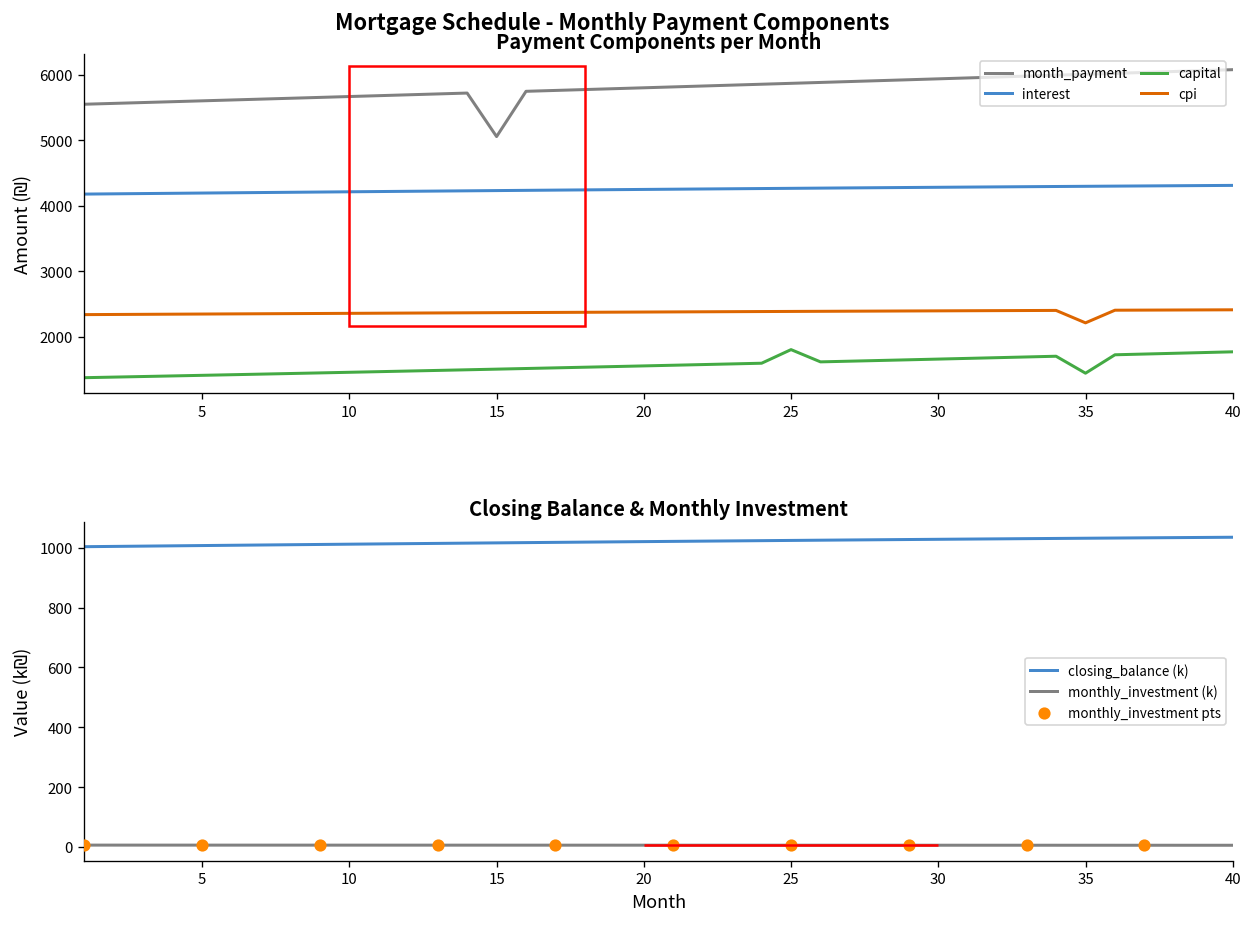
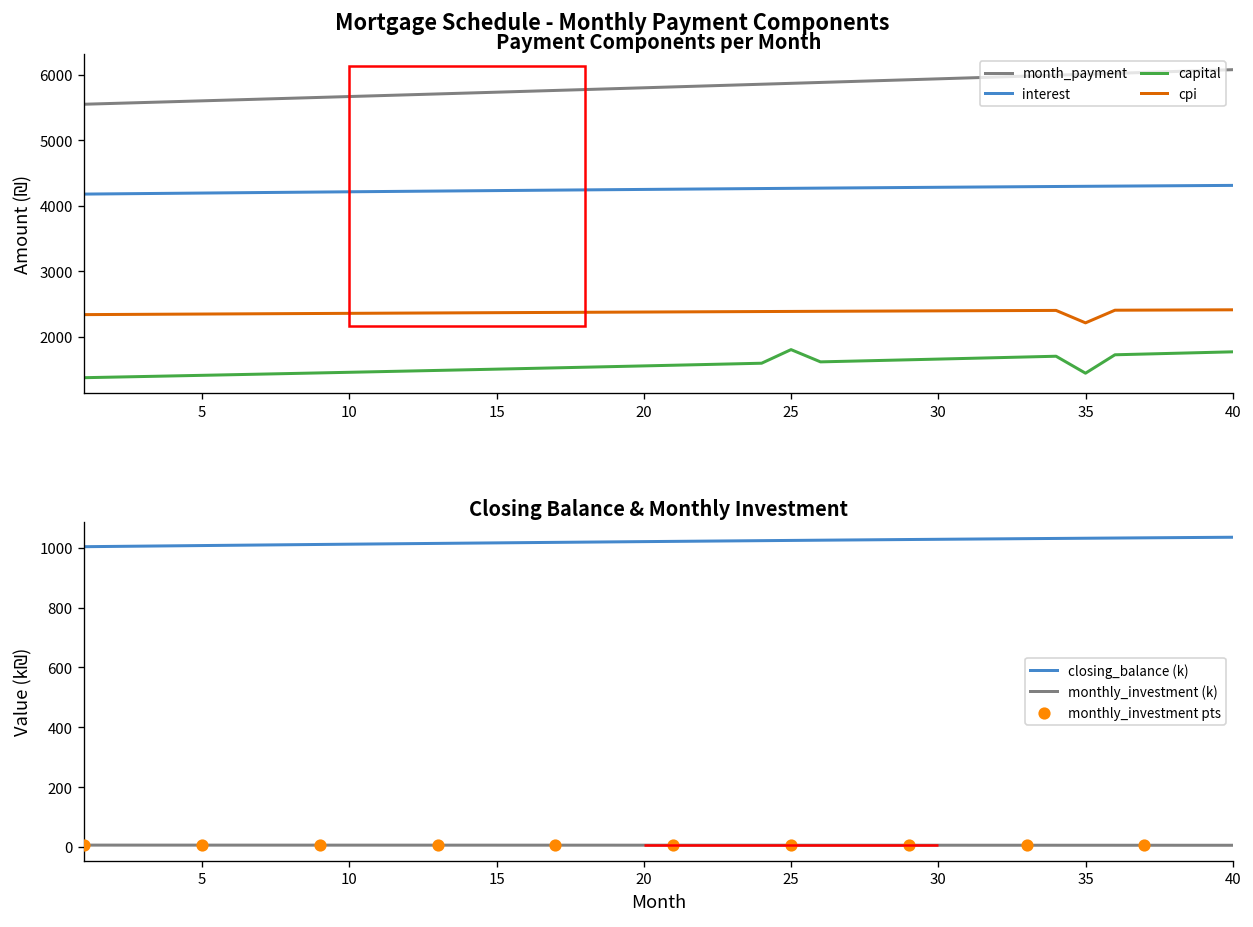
Payment Components per Month, month_payment, 15: 5100 -> 5700
